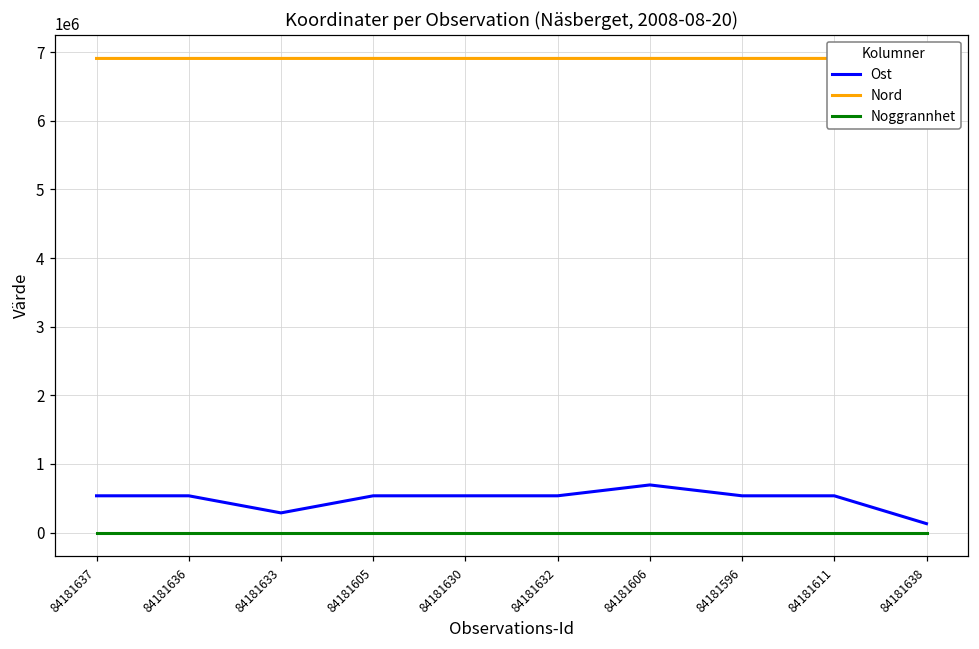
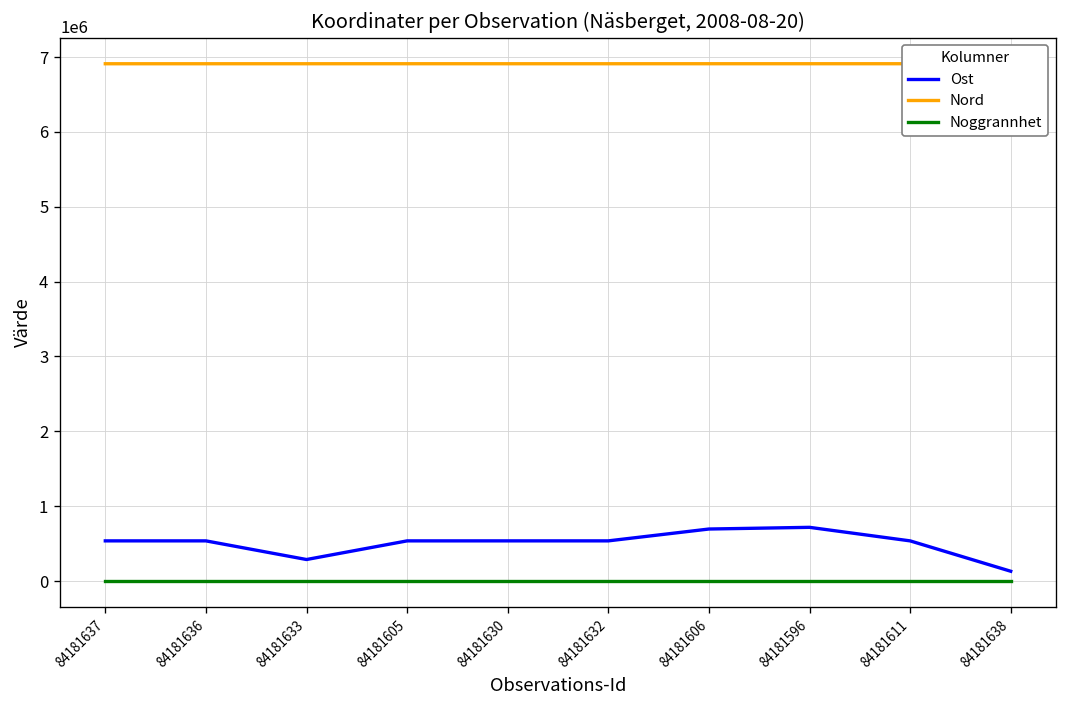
Ost, 84181596: 500000 -> 700000
